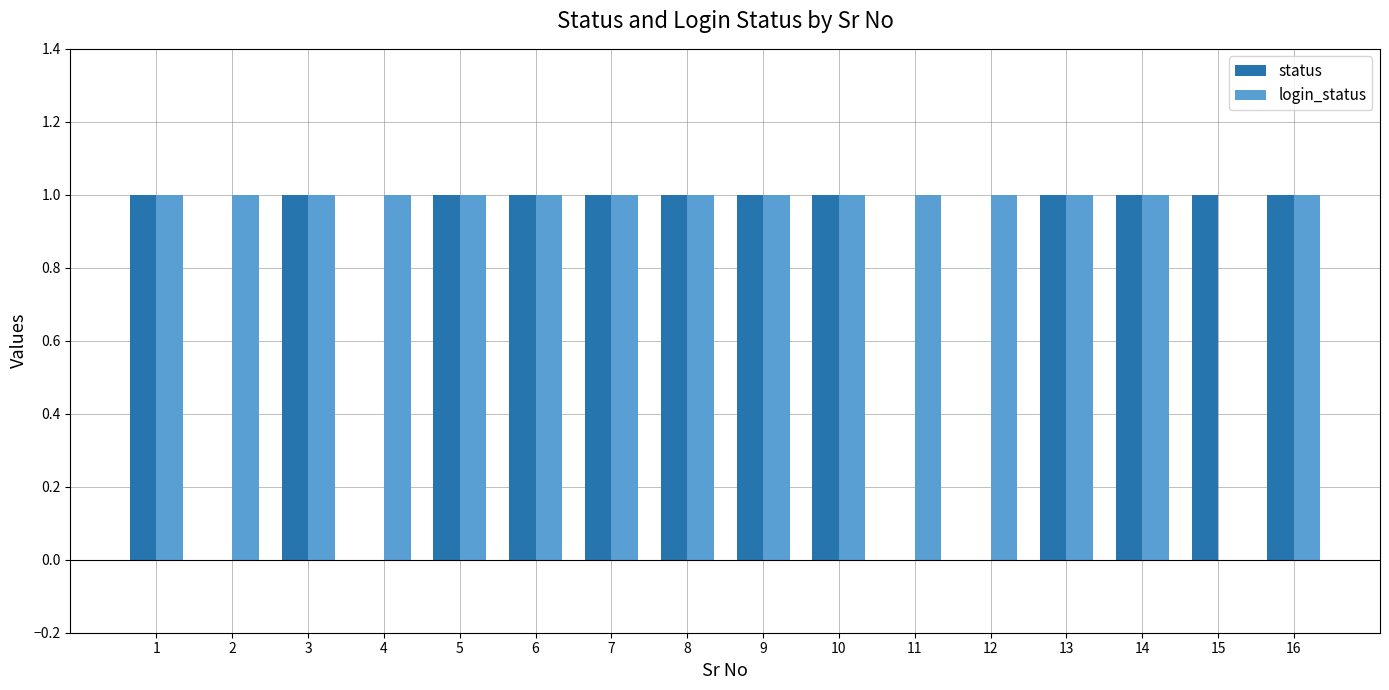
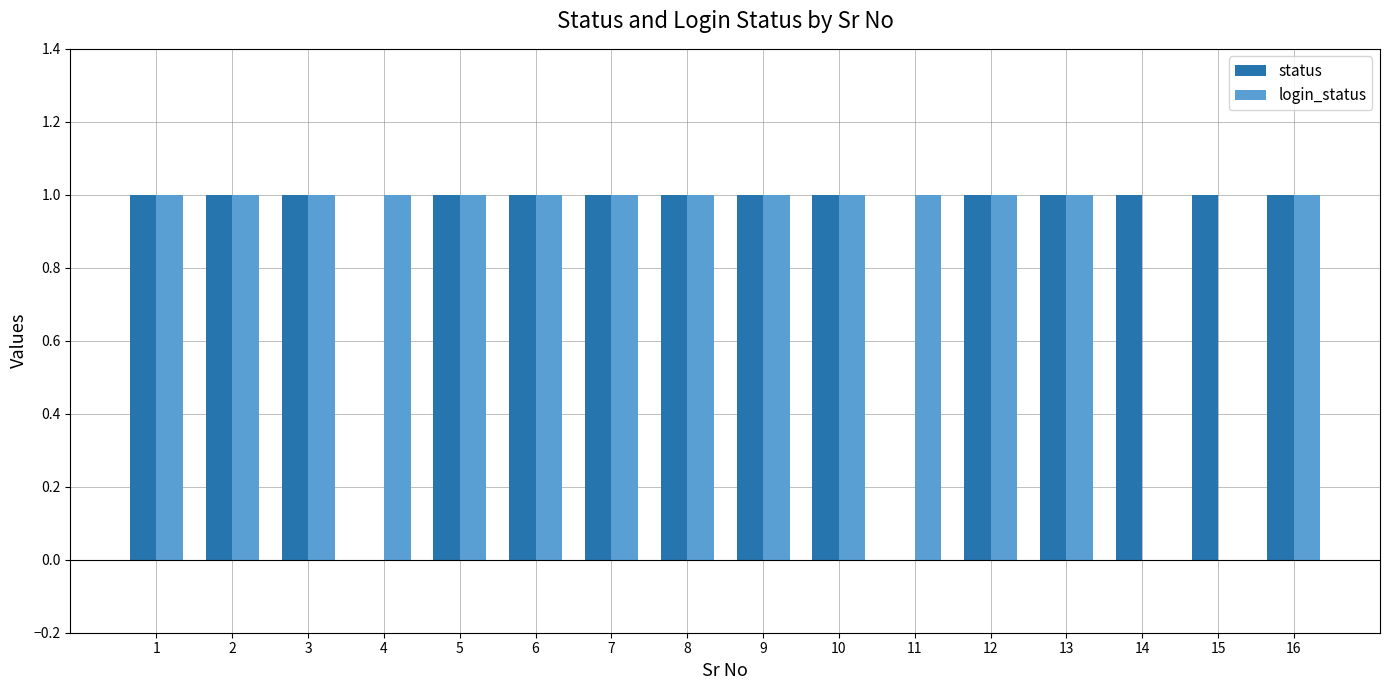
status, 2: 0 -> 1
status, 12: 0 -> 1
login_status, 14: 1 -> 0
